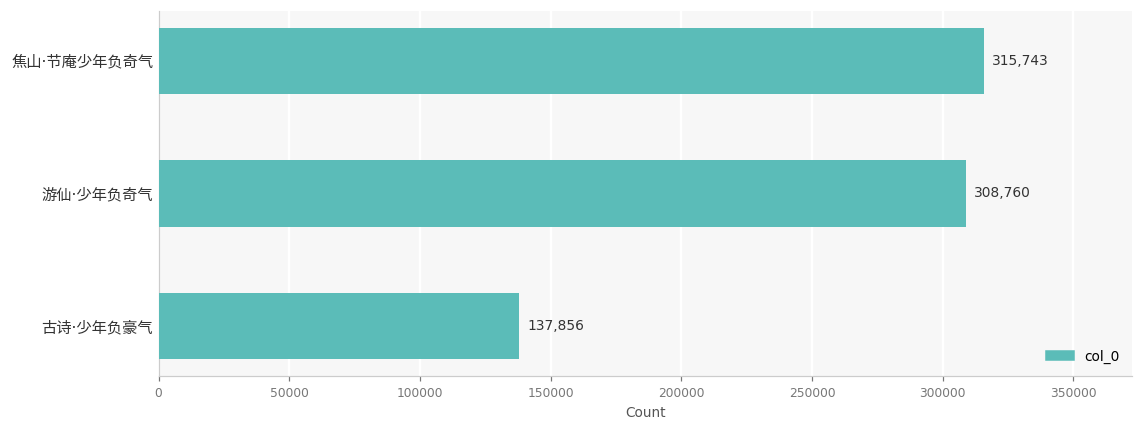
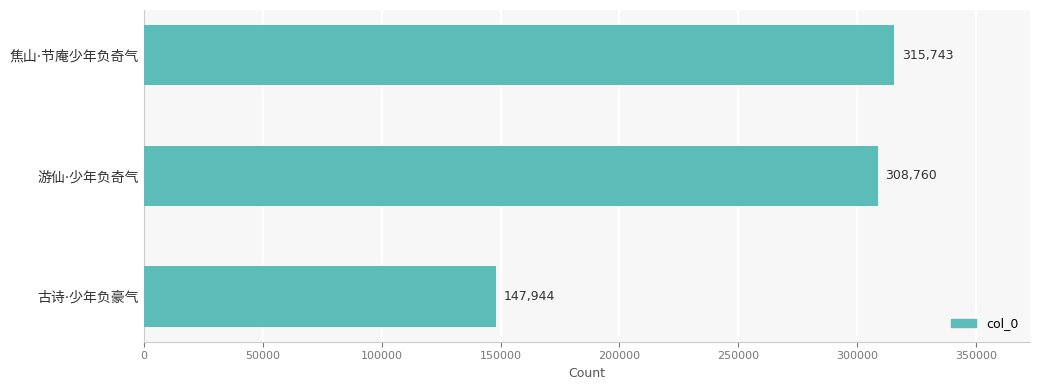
古诗·少年负豪气: 137,856 -> 147,944
